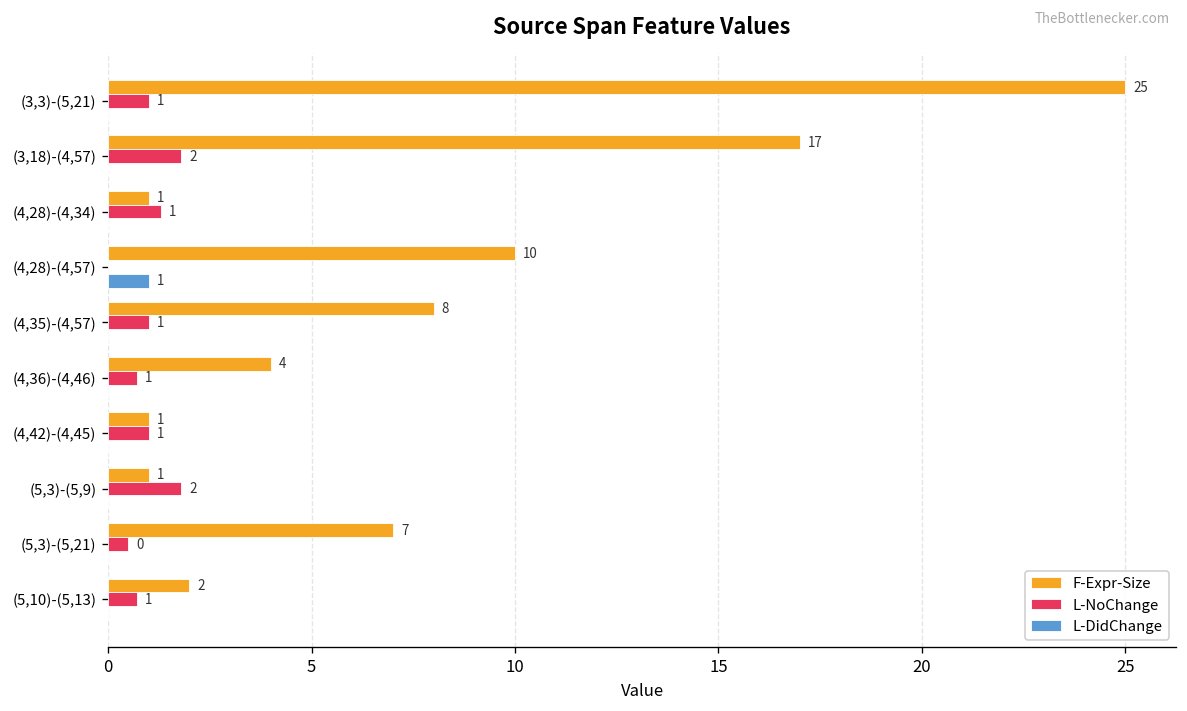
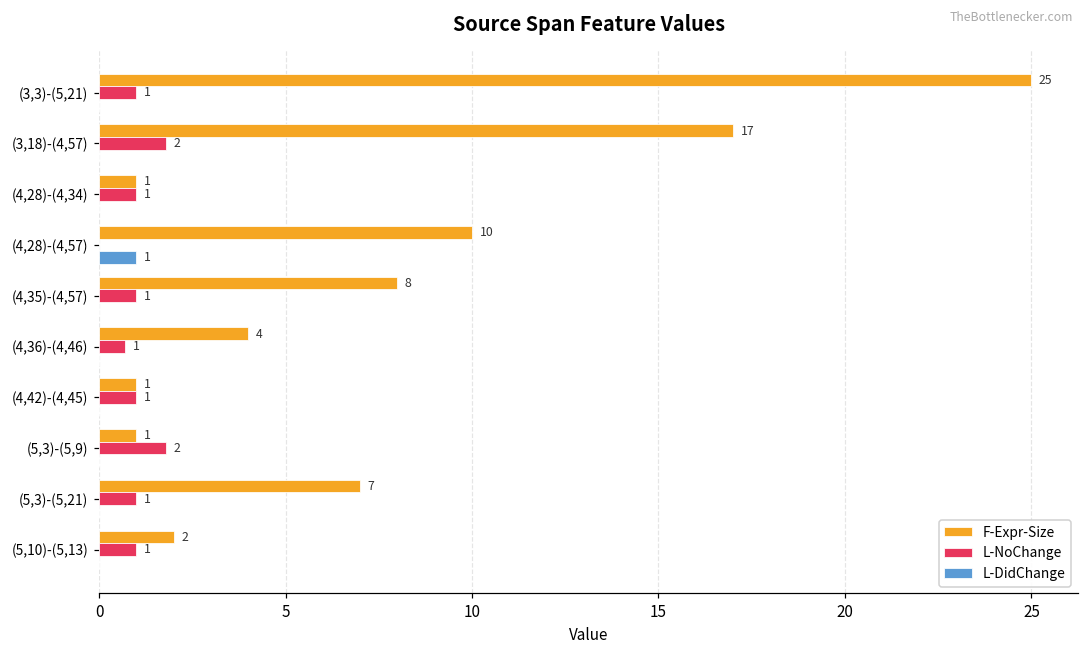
L-NoChange, (4,28)-(4,34): 1.3 -> 1.0
L-NoChange, (5,3)-(5,21): 0 -> 1
L-NoChange, (5,10)-(5,13): 0.7 -> 1.0
